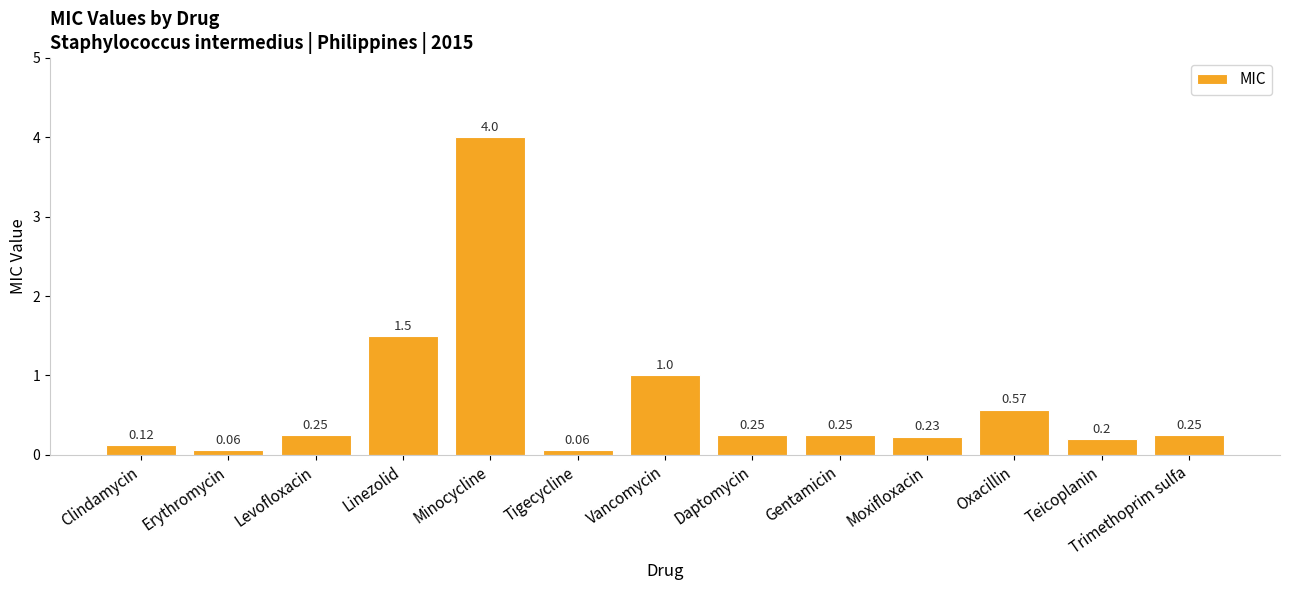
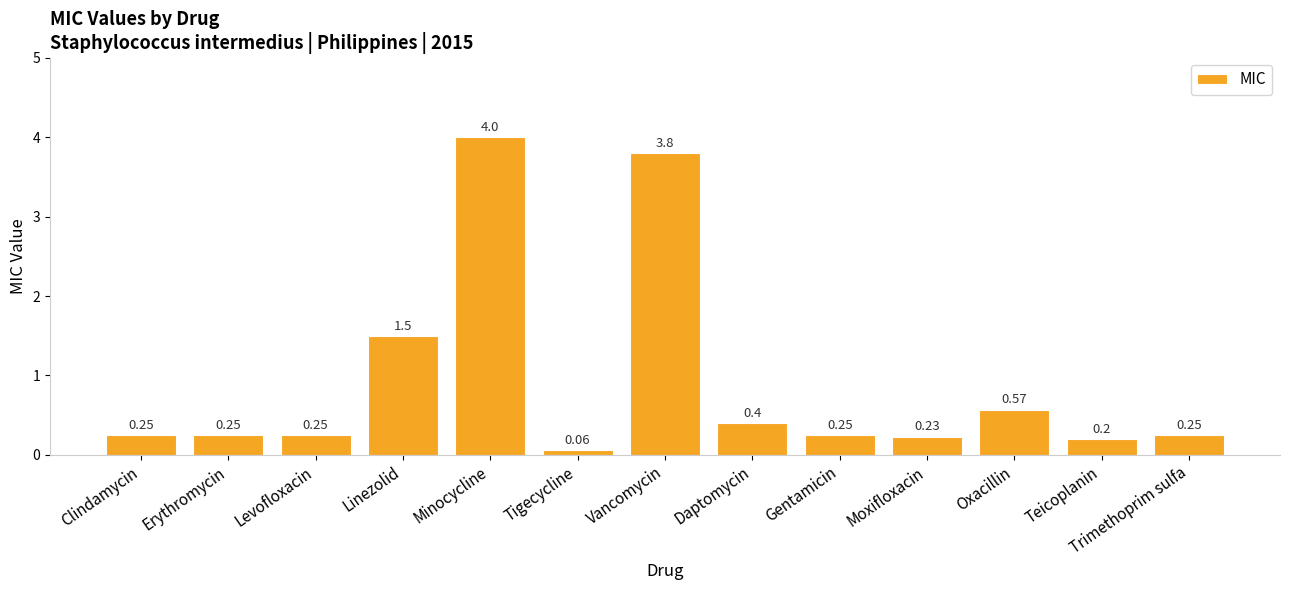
Clindamycin: 0.12 -> 0.25
Erythromycin: 0.06 -> 0.25
Vancomycin: 1.0 -> 3.8
Daptomycin: 0.25 -> 0.4
